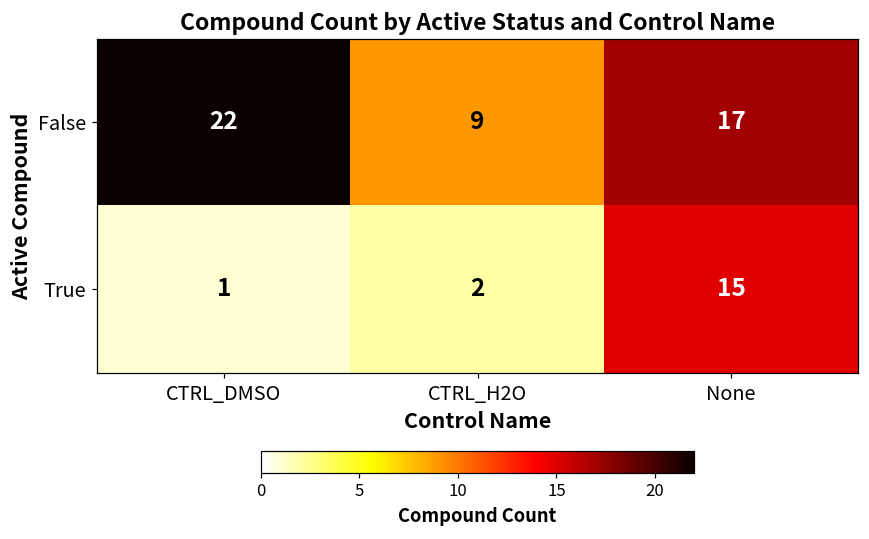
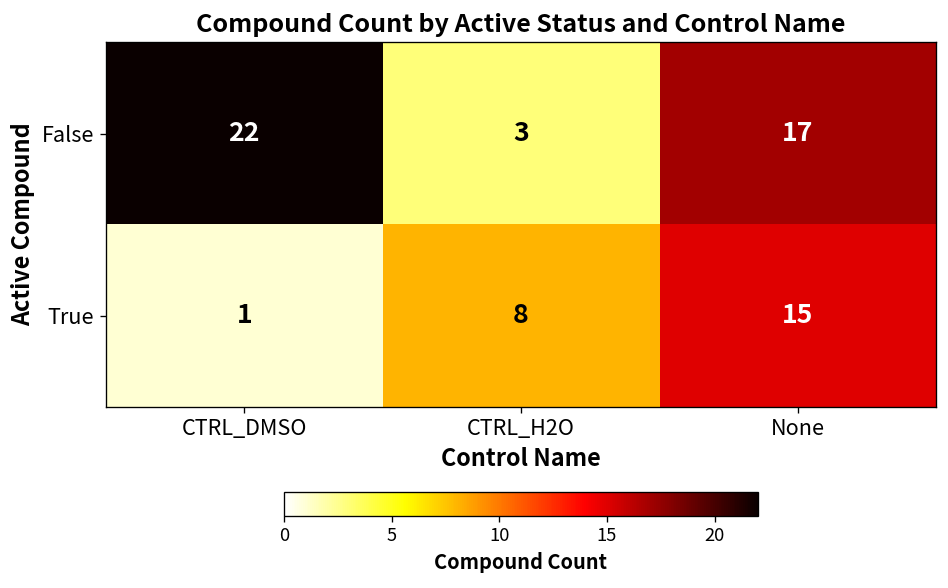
False, CTRL_H2O: 9 -> 3
True, CTRL_H2O: 2 -> 8
